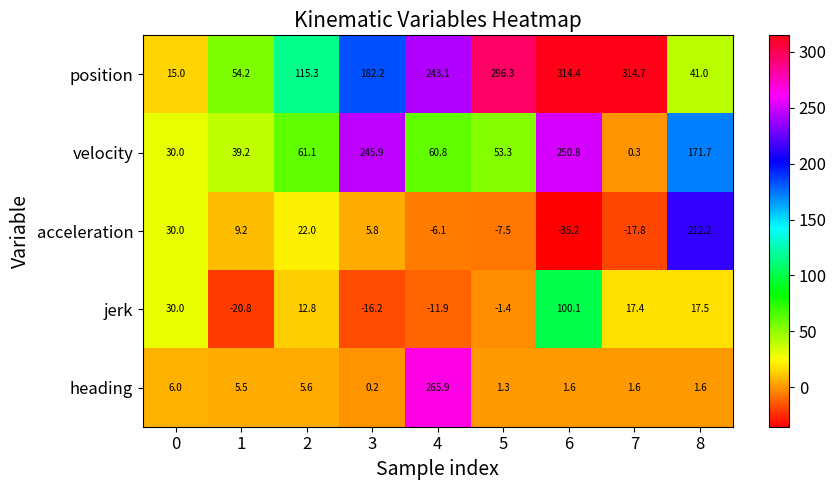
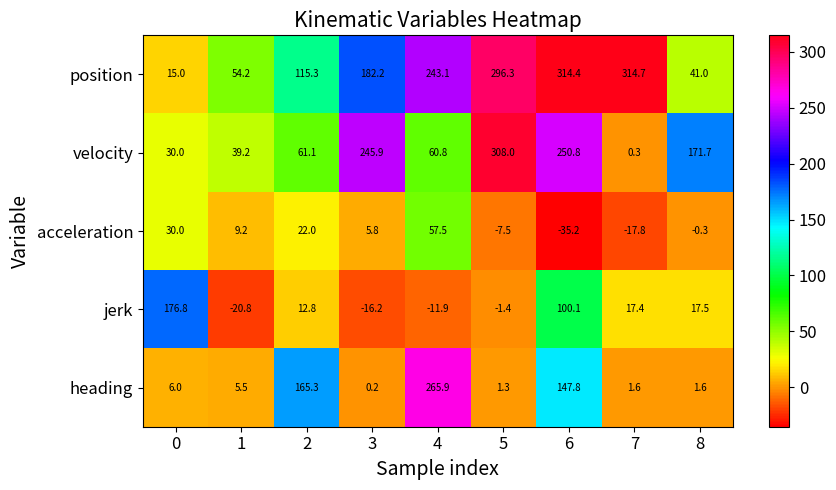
velocity, 5: 53.3 -> 308.0
acceleration, 4: -6.1 -> 57.5
acceleration, 8: 212.2 -> -0.3
jerk, 0: 30.0 -> 176.8
heading, 2: 5.6 -> 165.3
heading, 6: 1.6 -> 147.8
